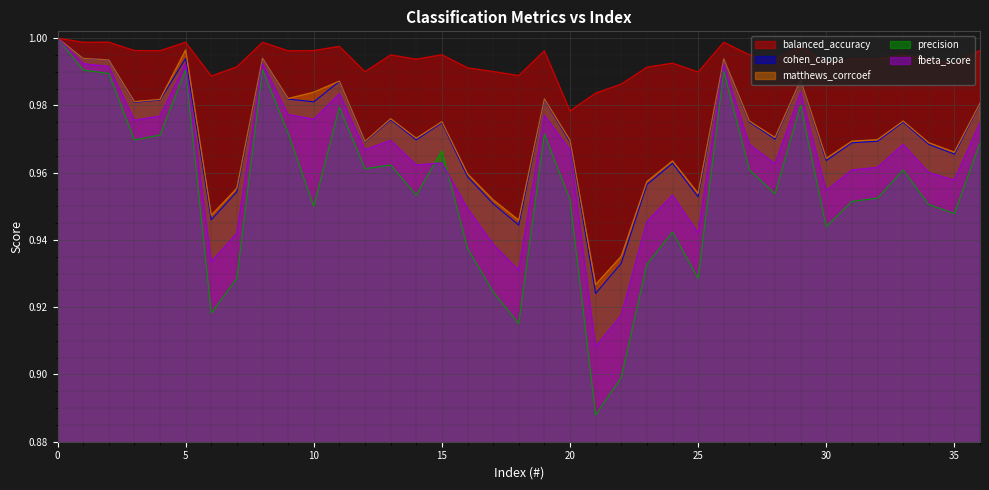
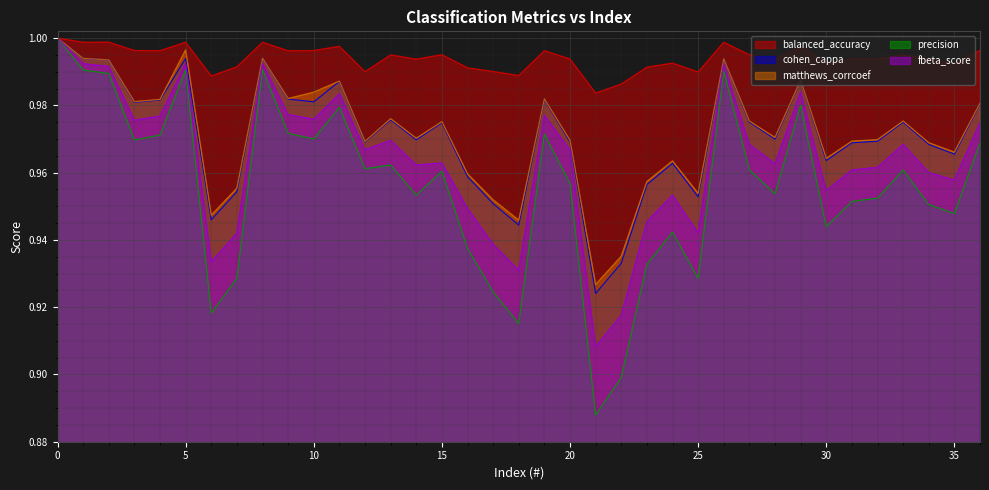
precision, 10: 0.95 -> 0.97
precision, 15: 0.966 -> 0.960
balanced_accuracy, 20: 0.978 -> 0.994
precision, 20: 0.952 -> 0.957
